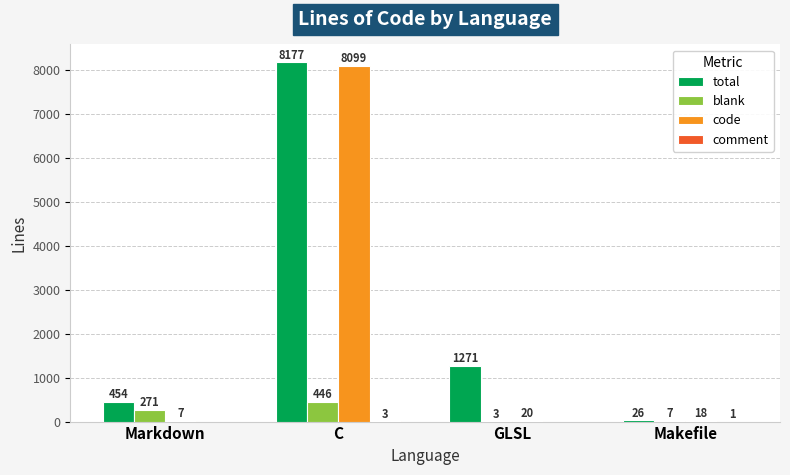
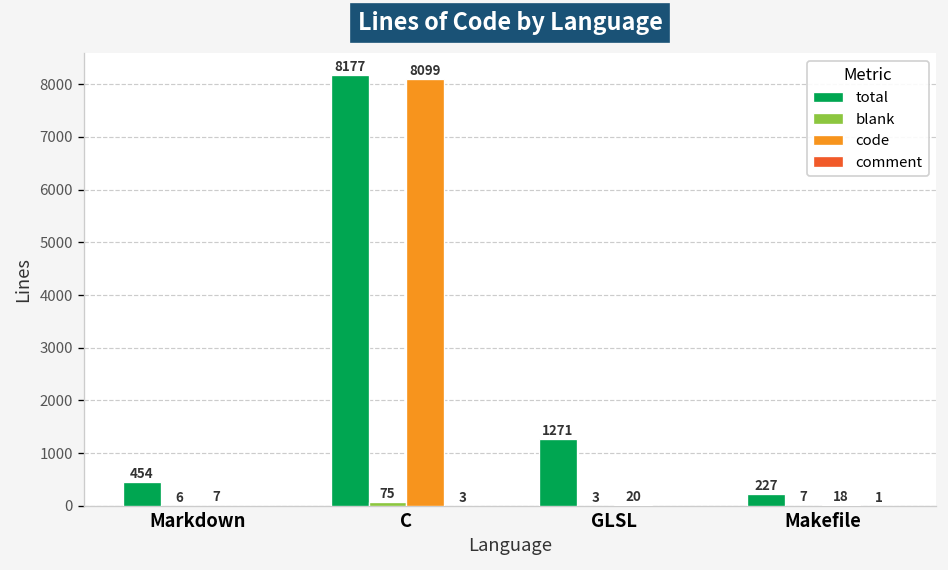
blank, Markdown: 271 -> 6
blank, C: 446 -> 75
total, Makefile: 26 -> 227
